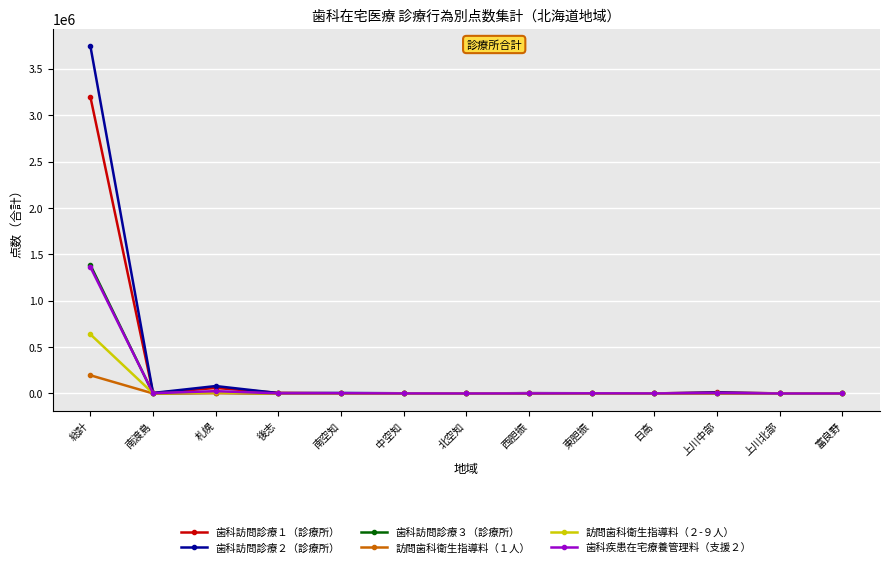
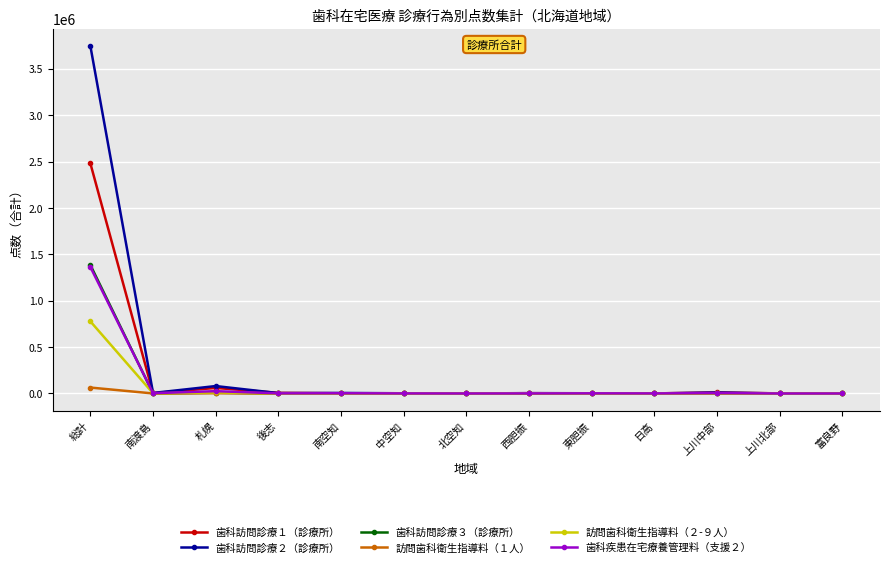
歯科訪問診療１（診療所）, 総計: 3200000 -> 2500000
訪問歯科衛生指導料（１人）, 総計: 200000 -> 100000
訪問歯科衛生指導料（２-９人）, 総計: 600000 -> 800000
